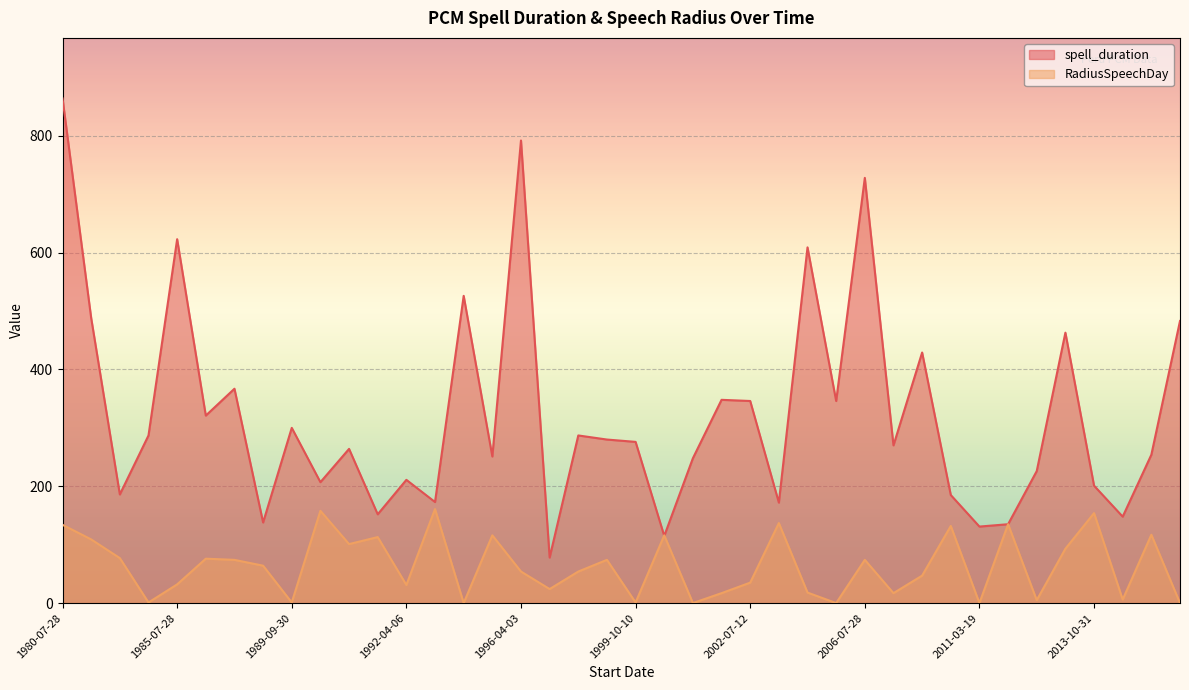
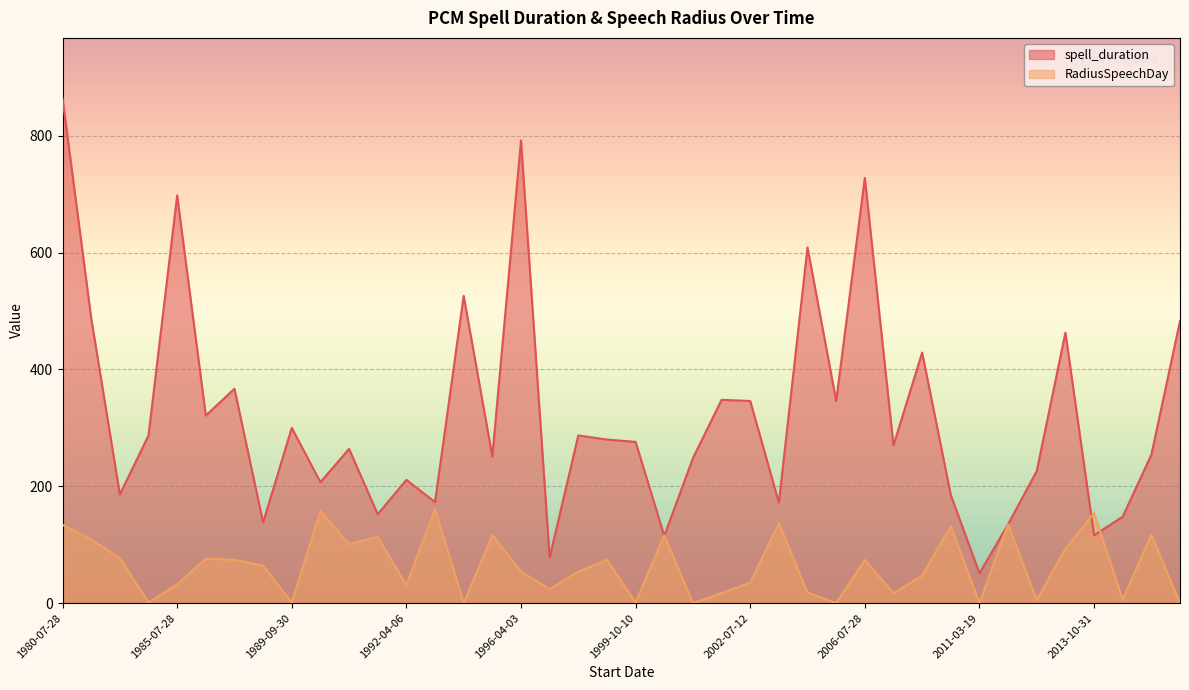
spell_duration, 1985-07-28: 620 -> 700
spell_duration, 2011-03-19: 130 -> 50
spell_duration, 2013-10-31: 200 -> 120
